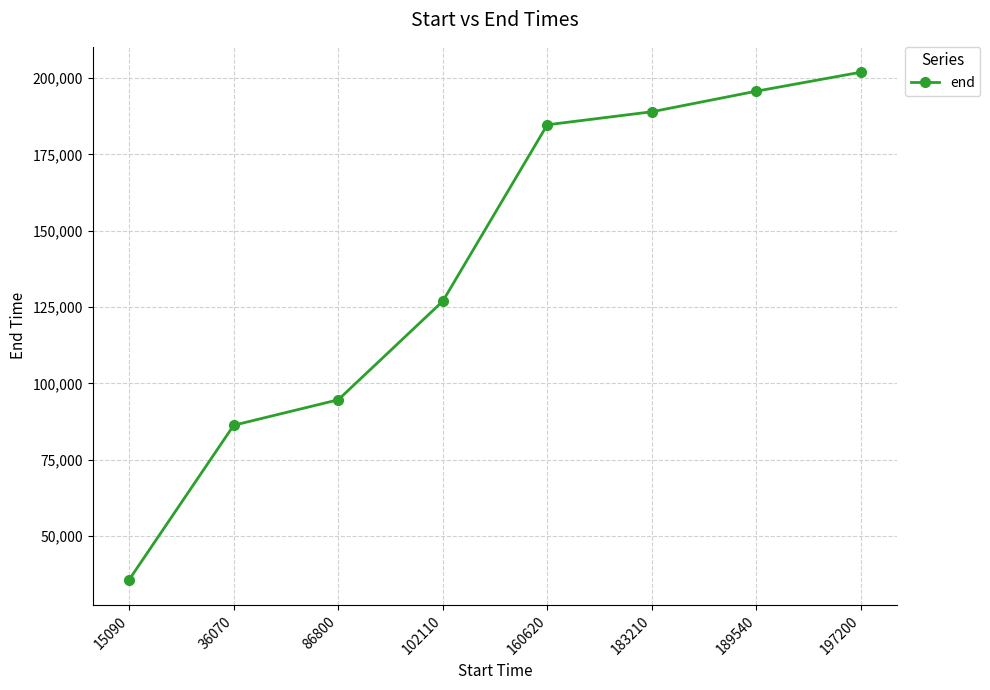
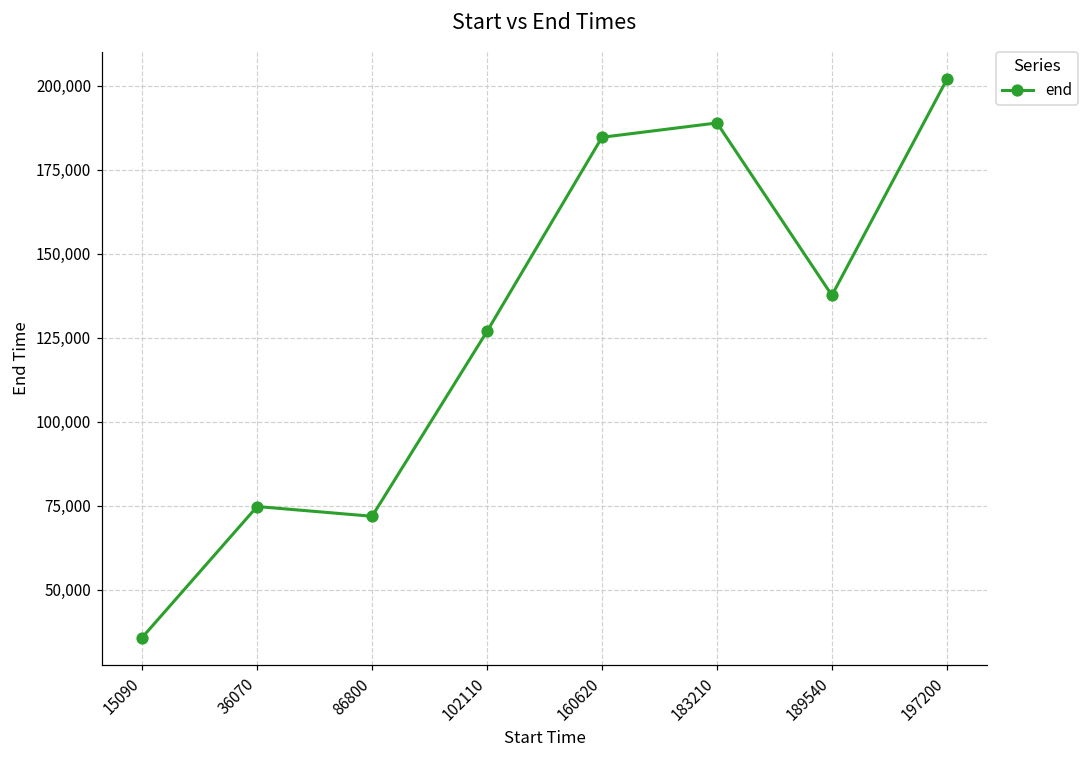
36070: 86,000 -> 75,000
86800: 95,000 -> 72,000
189540: 196,000 -> 138,000
